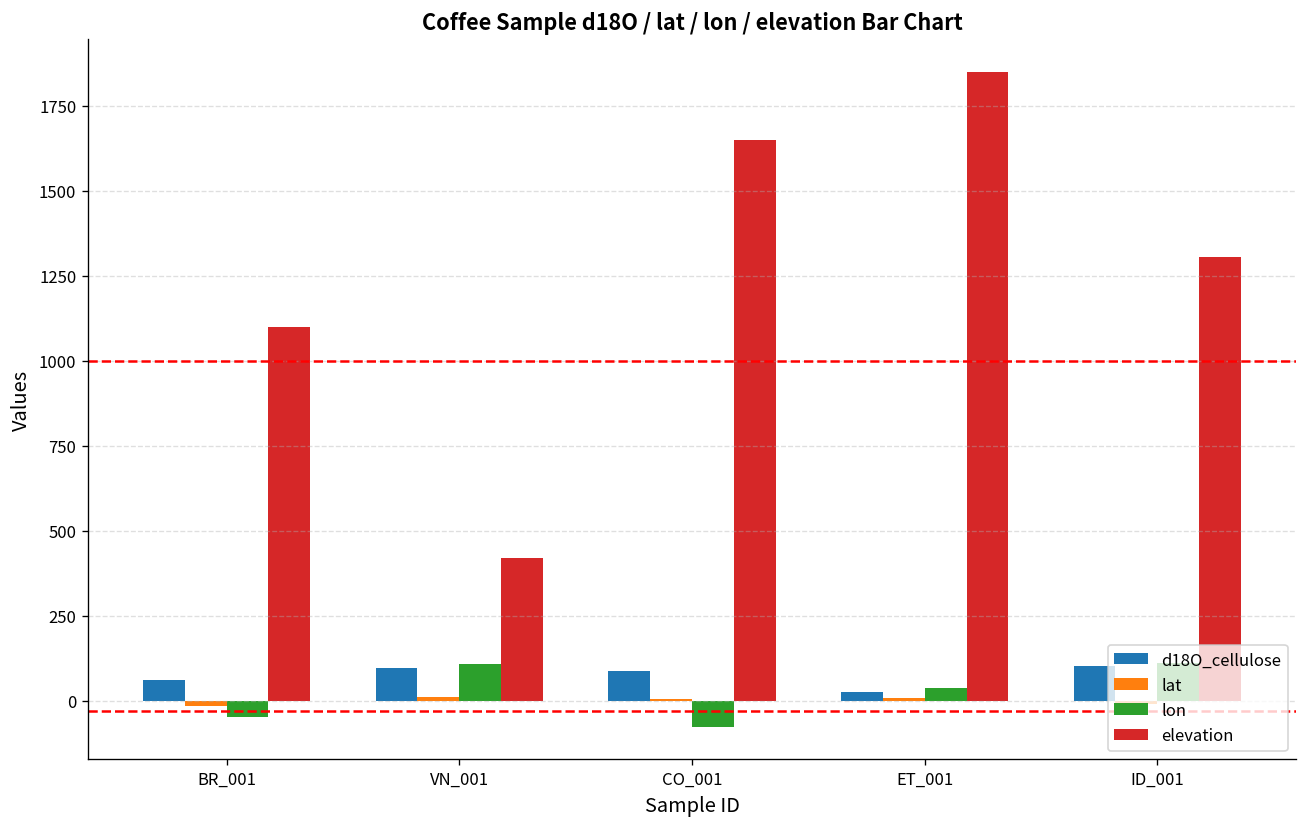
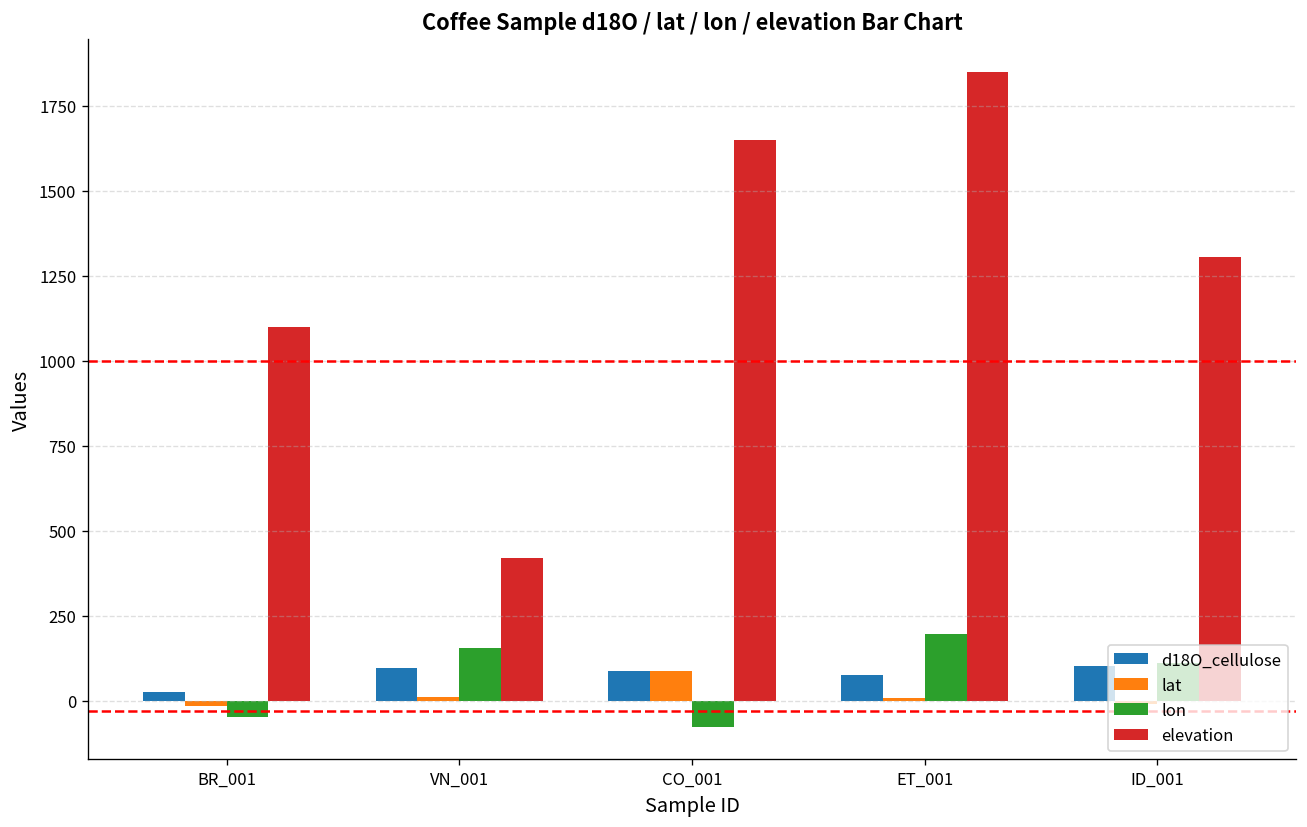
d18O_cellulose, BR_001: 60 -> 30
lon, VN_001: 110 -> 160
lat, CO_001: 0 -> 90
d18O_cellulose, ET_001: 30 -> 80
lon, ET_001: 40 -> 200
